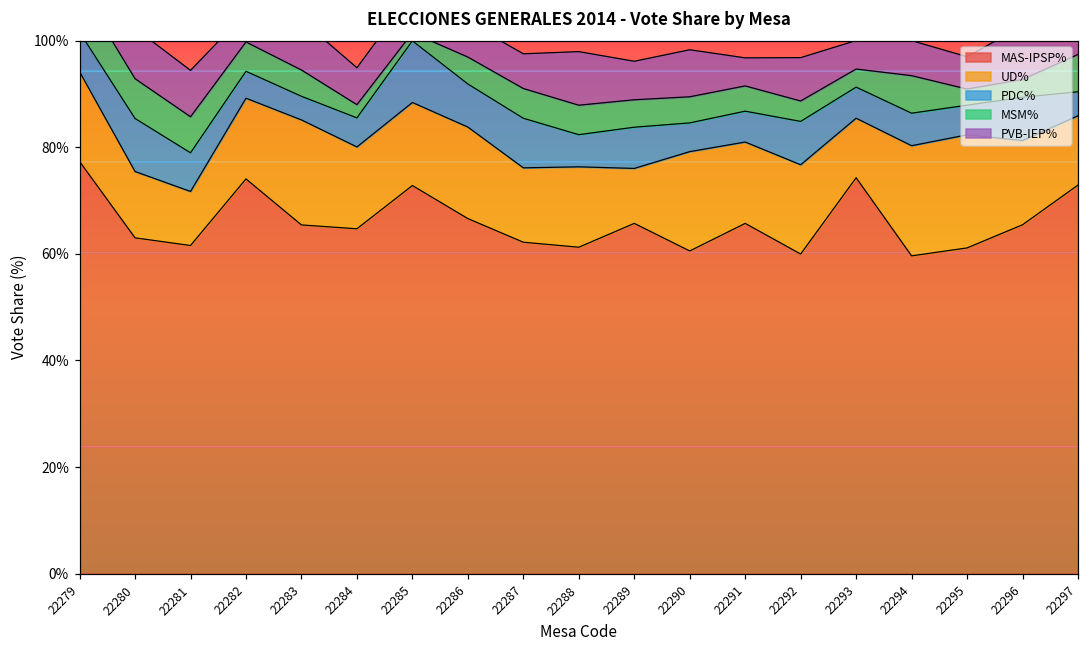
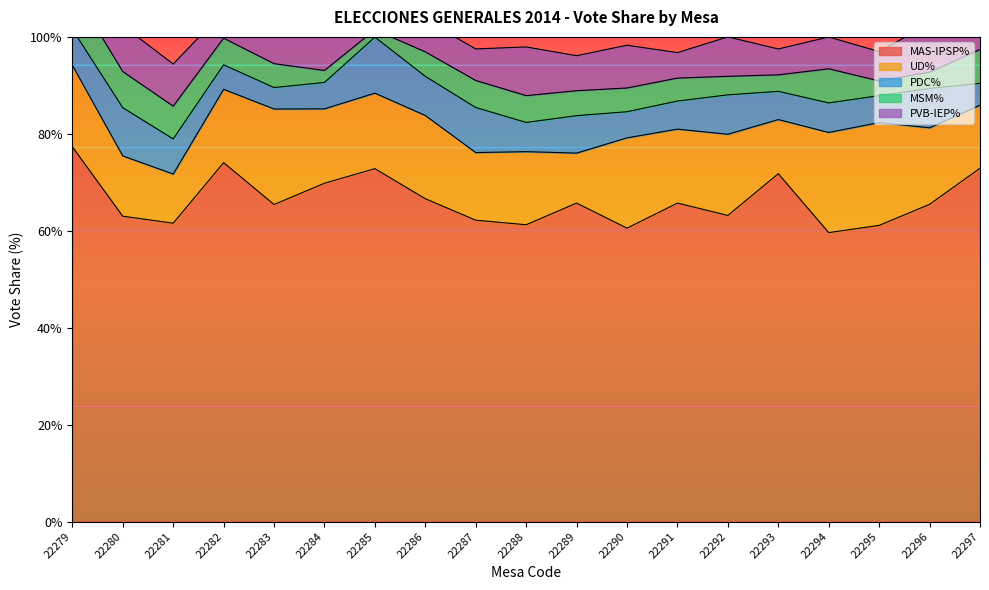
MAS-IPSP%, 22284: 65% -> 70%
MAS-IPSP%, 22292: 60% -> 63%
MAS-IPSP%, 22293: 74% -> 72%
